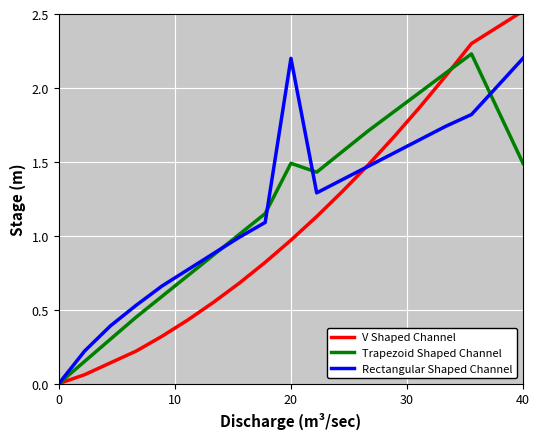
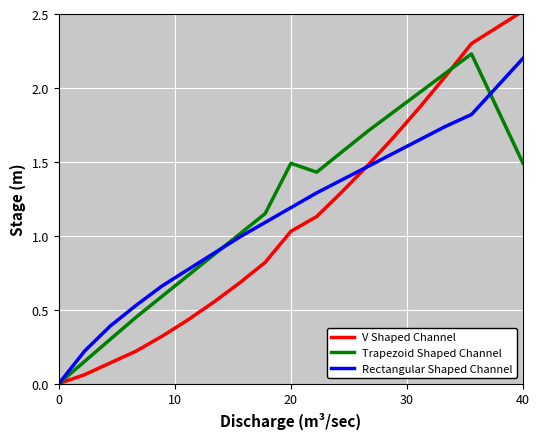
V Shaped Channel, 20: 0.97 -> 1.03
Rectangular Shaped Channel, 20: 2.20 -> 1.19
